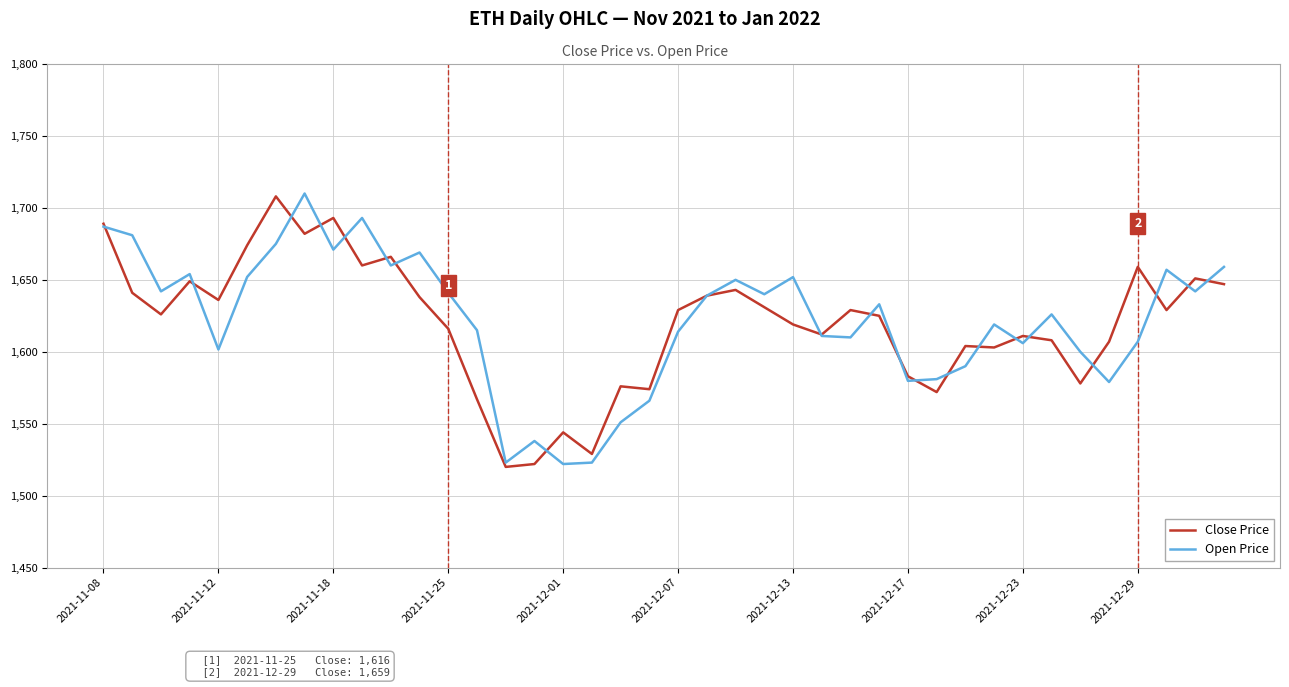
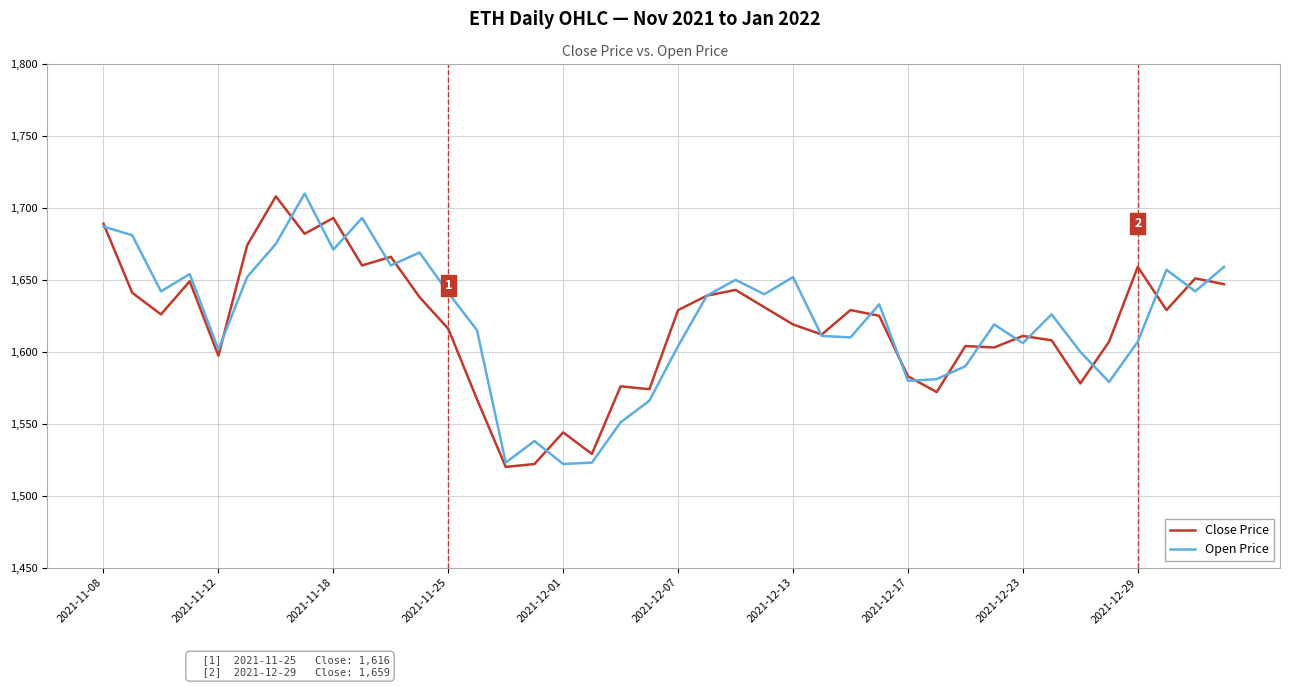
Close Price, 2021-11-12: 1,636 -> 1,597
Open Price, 2021-12-07: 1,614 -> 1,604
